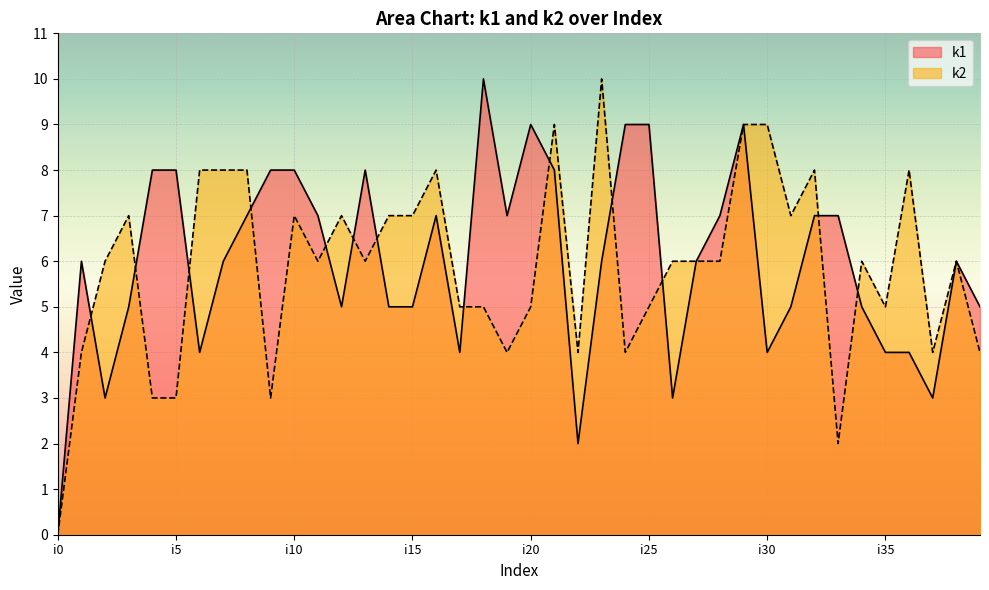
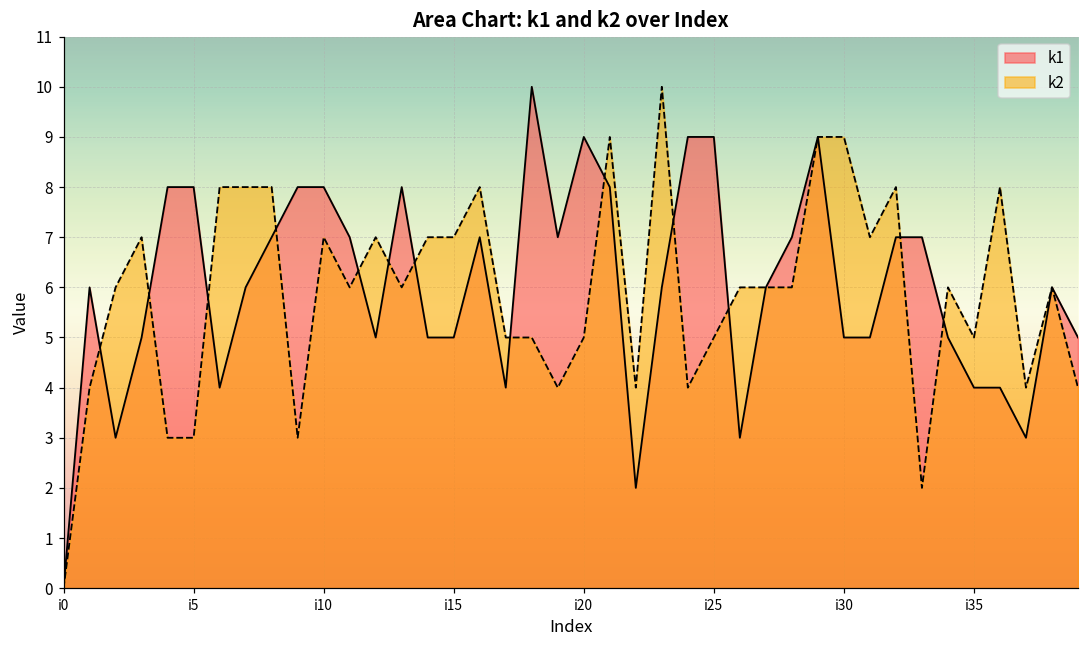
k1, i30: 4 -> 5
